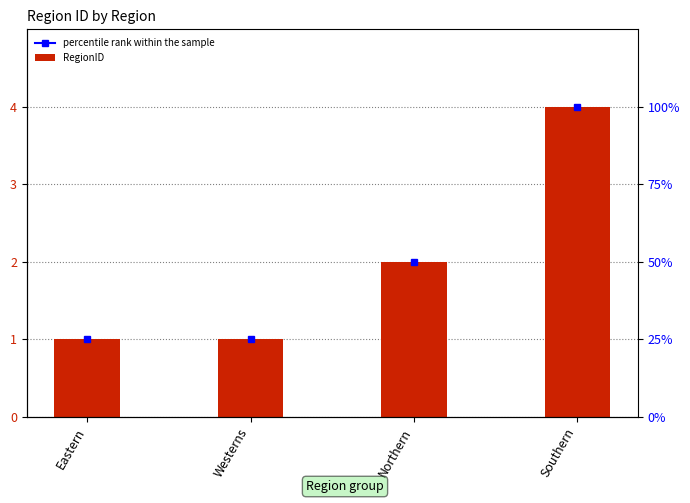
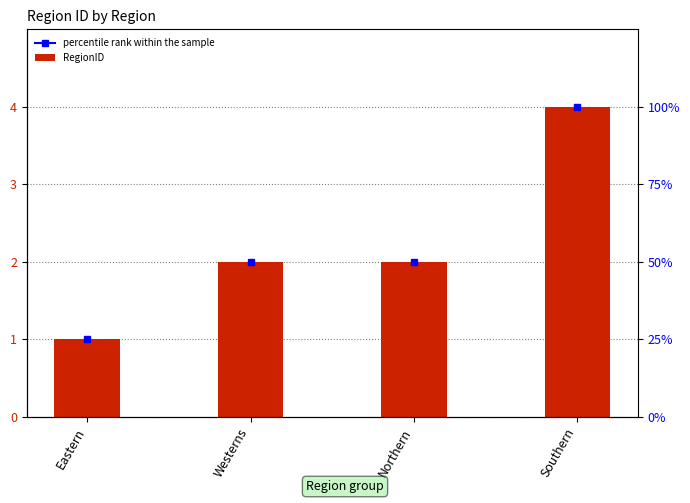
RegionID, Westerns: 1 -> 2
